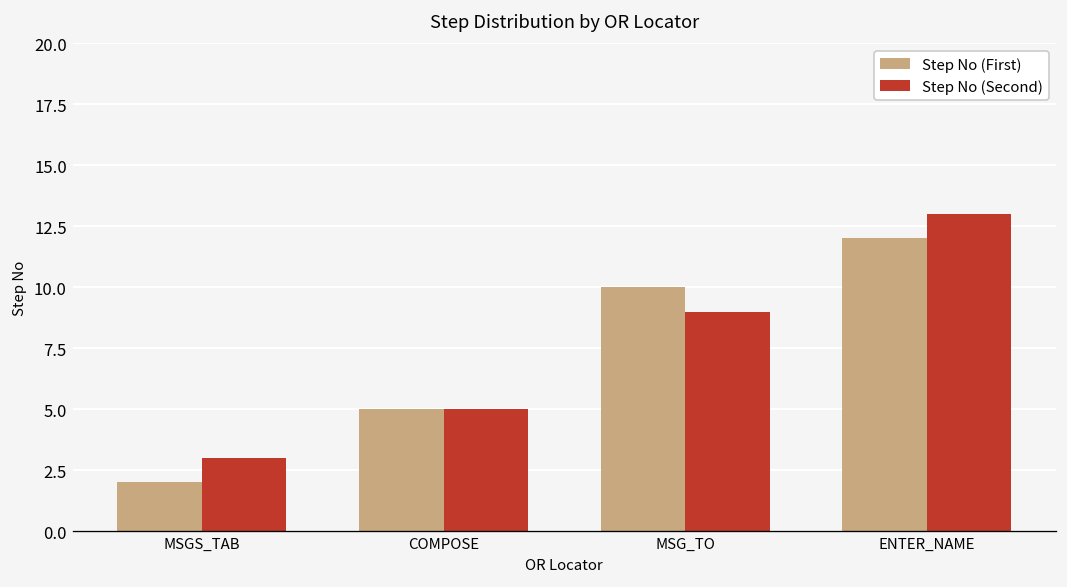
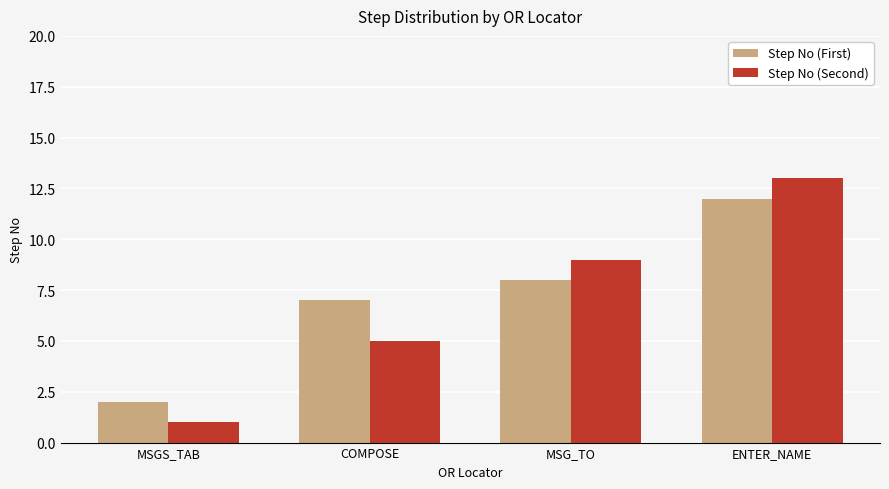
Step No (Second), MSGS_TAB: 3 -> 1
Step No (First), COMPOSE: 5 -> 7
Step No (First), MSG_TO: 10 -> 8
